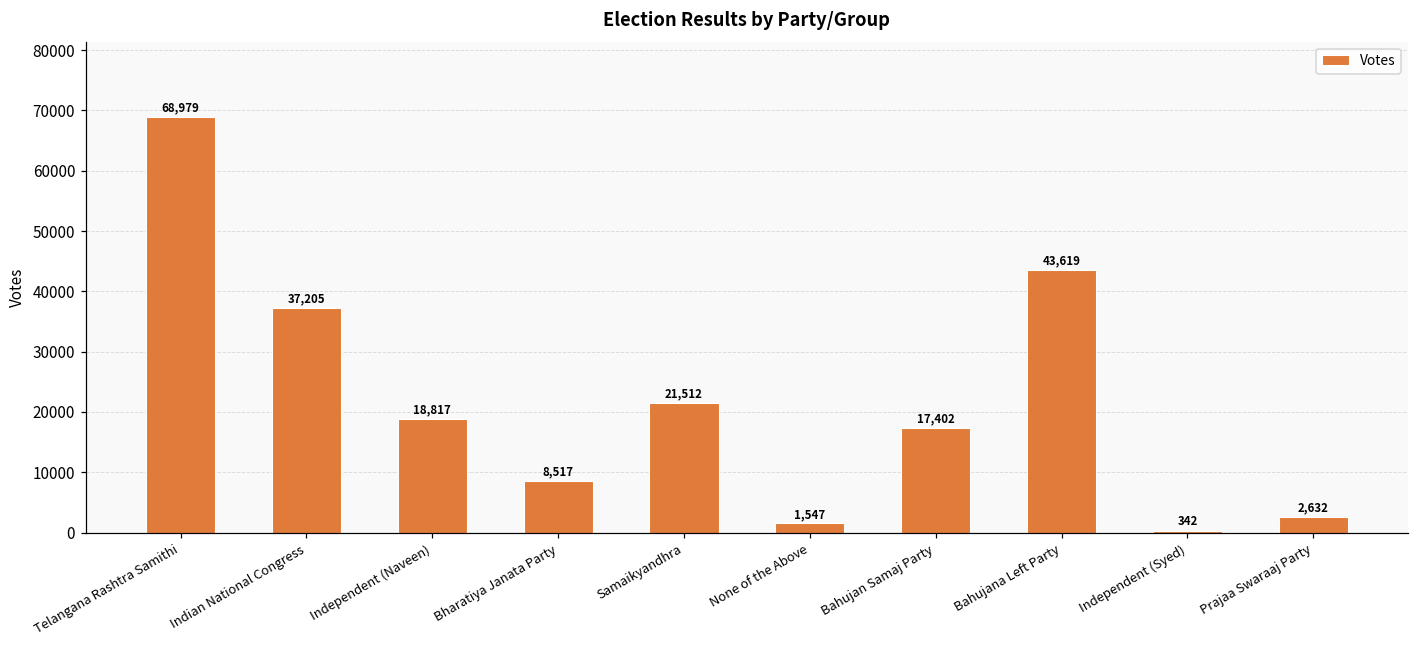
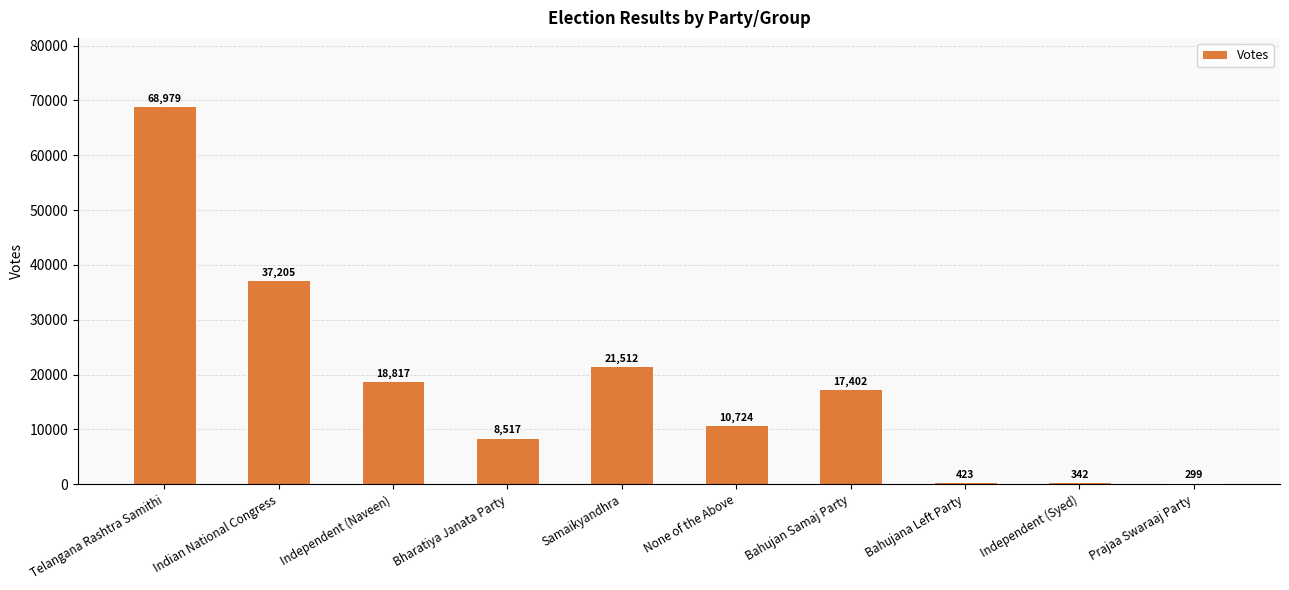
None of the Above: 1,547 -> 10,724
Bahujana Left Party: 43,619 -> 423
Prajaa Swaraaj Party: 2,632 -> 299
